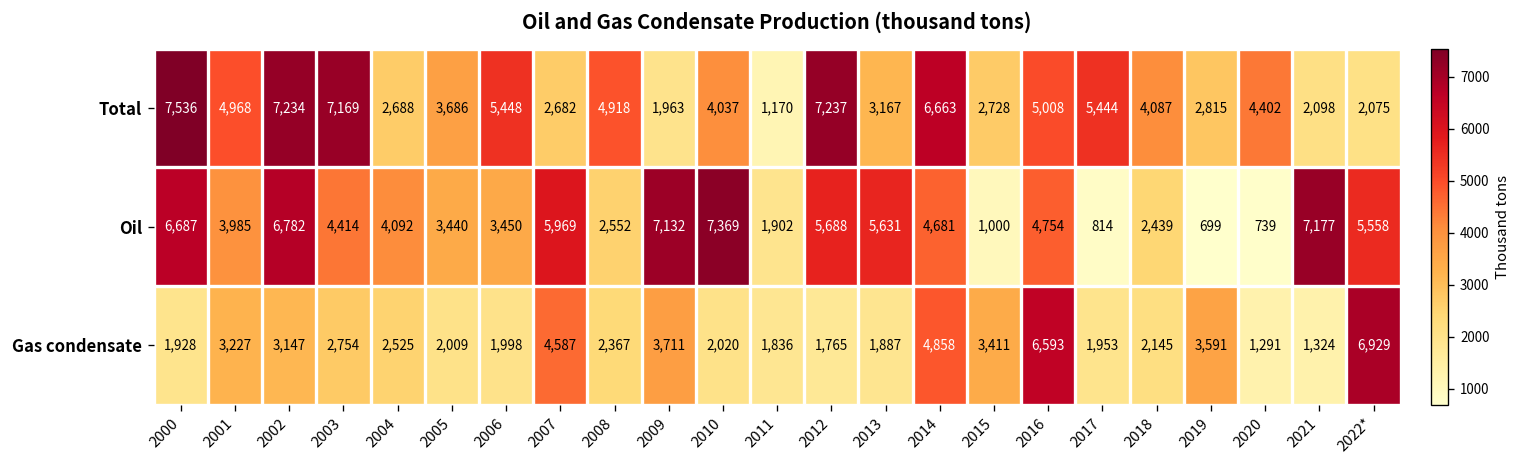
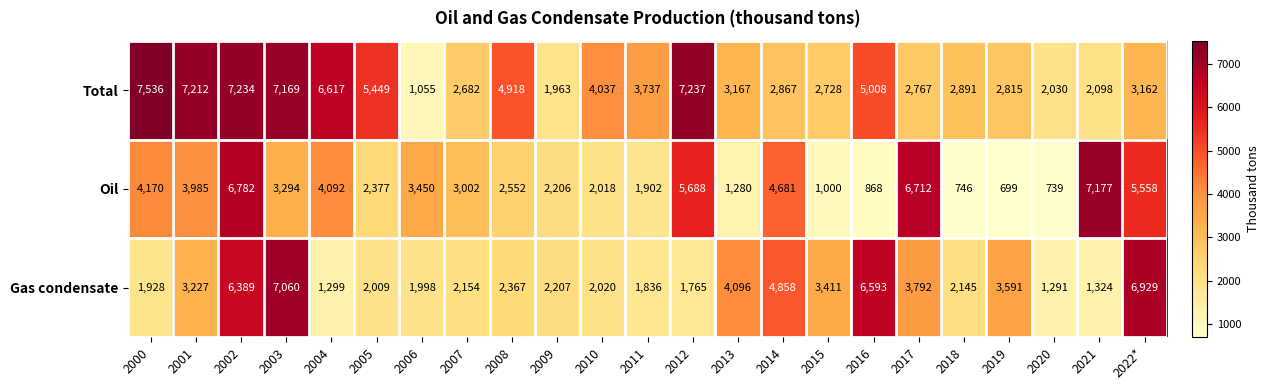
Total, 2001: 4,968 -> 7,212
Total, 2004: 2,688 -> 6,617
Total, 2005: 3,686 -> 5,449
Total, 2006: 5,448 -> 1,055
Total, 2011: 1,170 -> 3,737
Total, 2014: 6,663 -> 2,867
Total, 2017: 5,444 -> 2,767
Total, 2018: 4,087 -> 2,891
Total, 2020: 4,402 -> 2,030
Total, 2022*: 2,075 -> 3,162
Oil, 2000: 6,687 -> 4,170
Oil, 2003: 4,414 -> 3,294
Oil, 2005: 3,440 -> 2,377
Oil, 2007: 5,969 -> 3,002
Oil, 2009: 7,132 -> 2,206
Oil, 2010: 7,369 -> 2,018
Oil, 2013: 5,631 -> 1,280
Oil, 2016: 4,754 -> 868
Oil, 2017: 814 -> 6,712
Oil, 2018: 2,439 -> 746
Gas condensate, 2002: 3,147 -> 6,389
Gas condensate, 2003: 2,754 -> 7,060
Gas condensate, 2004: 2,525 -> 1,299
Gas condensate, 2007: 4,587 -> 2,154
Gas condensate, 2009: 3,711 -> 2,207
Gas condensate, 2013: 1,887 -> 4,096
Gas condensate, 2017: 1,953 -> 3,792
